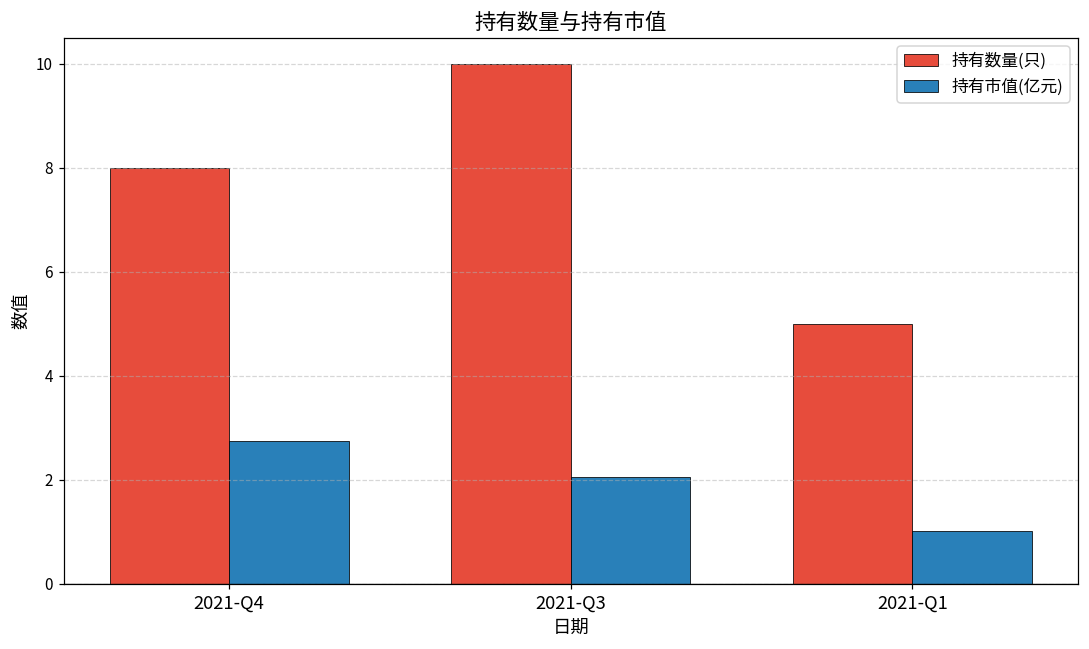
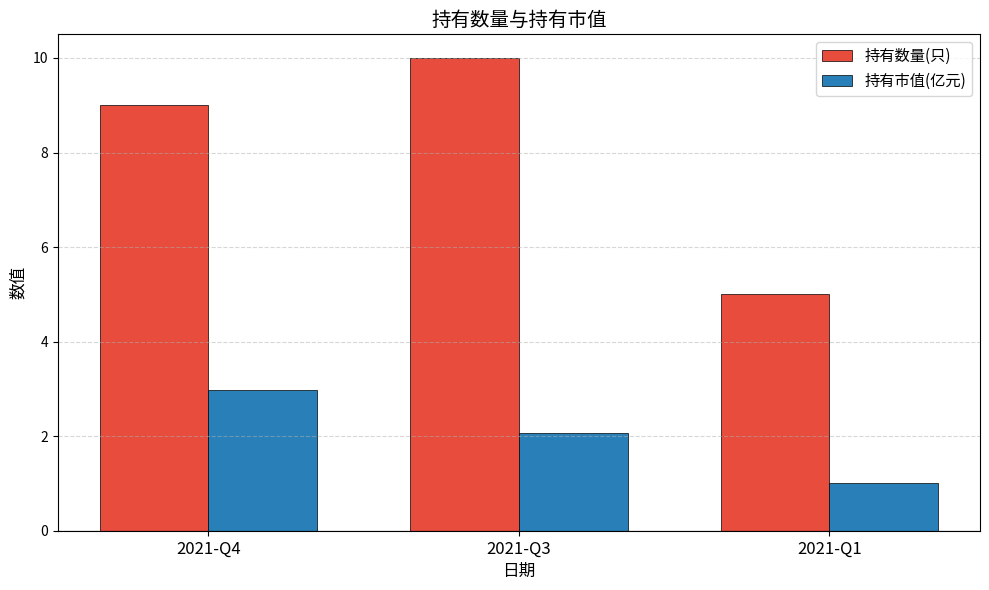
持有数量(只), 2021-Q4: 8 -> 9
持有市值(亿元), 2021-Q4: 2.7 -> 3.0
